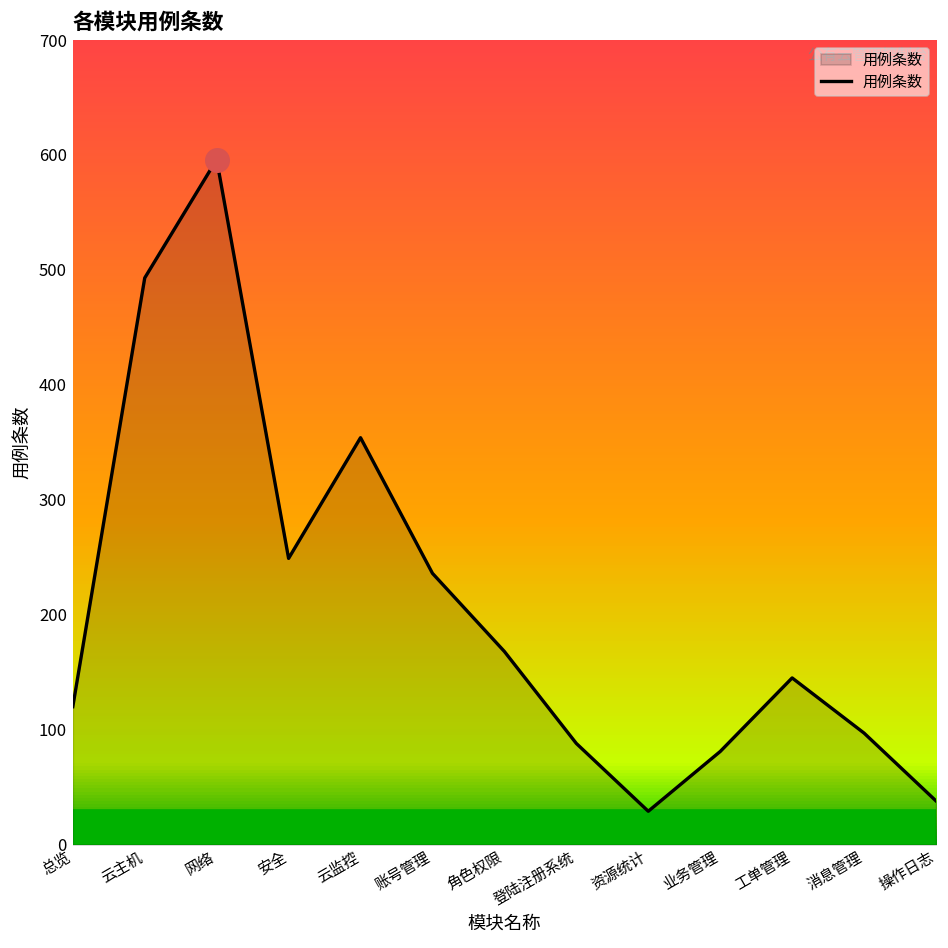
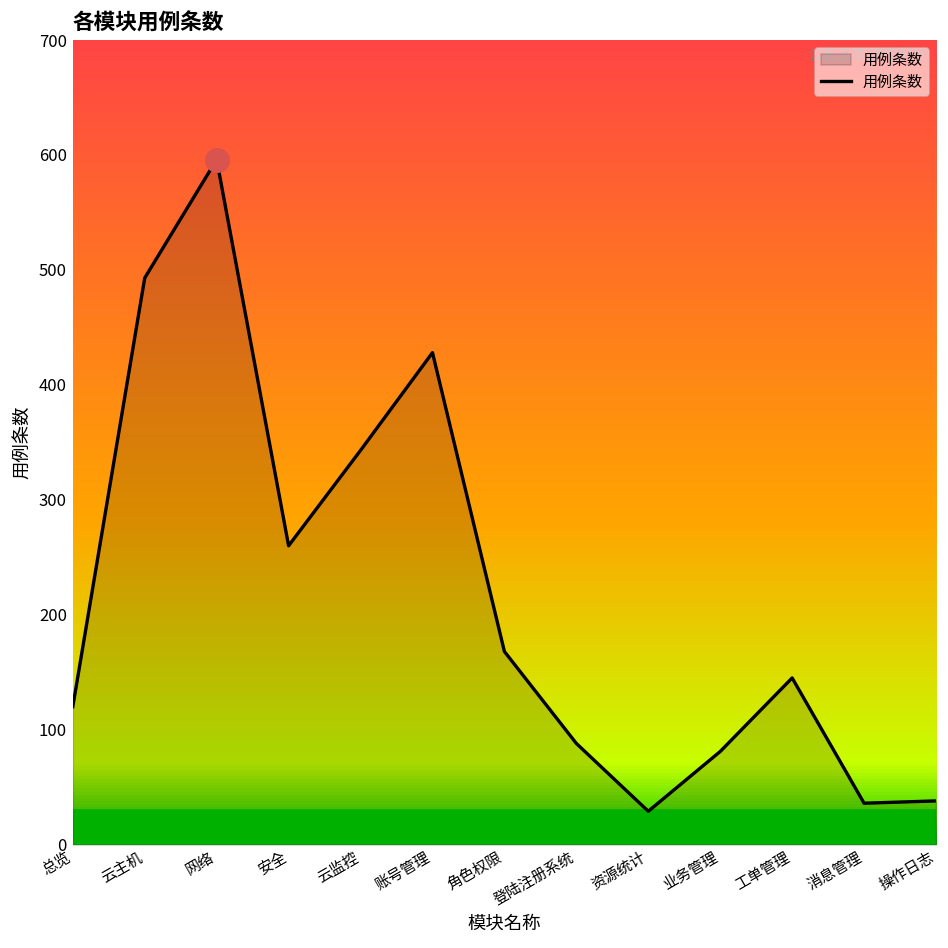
用例条数, 安全: 250 -> 260
用例条数, 云监控: 350 -> 340
用例条数, 账号管理: 240 -> 430
用例条数, 消息管理: 100 -> 40
